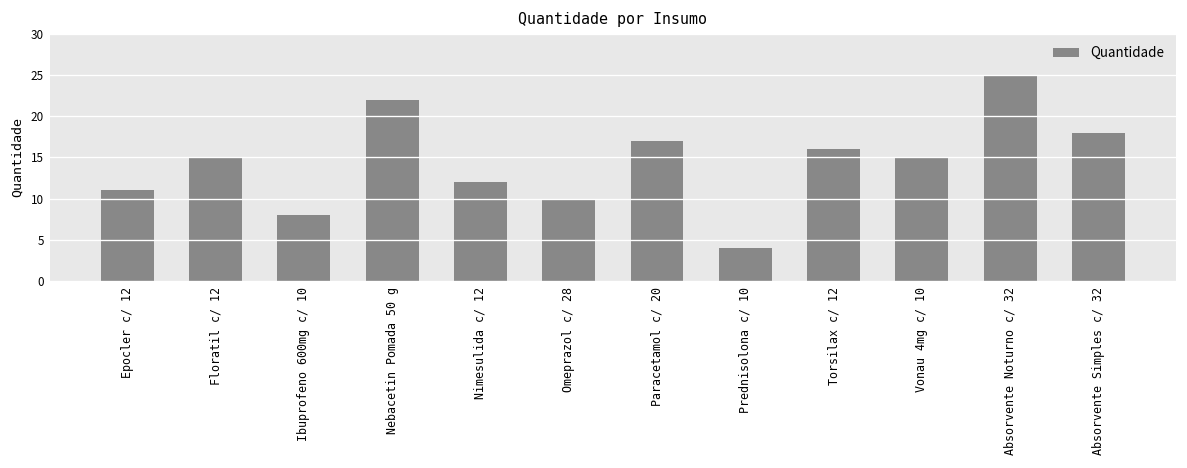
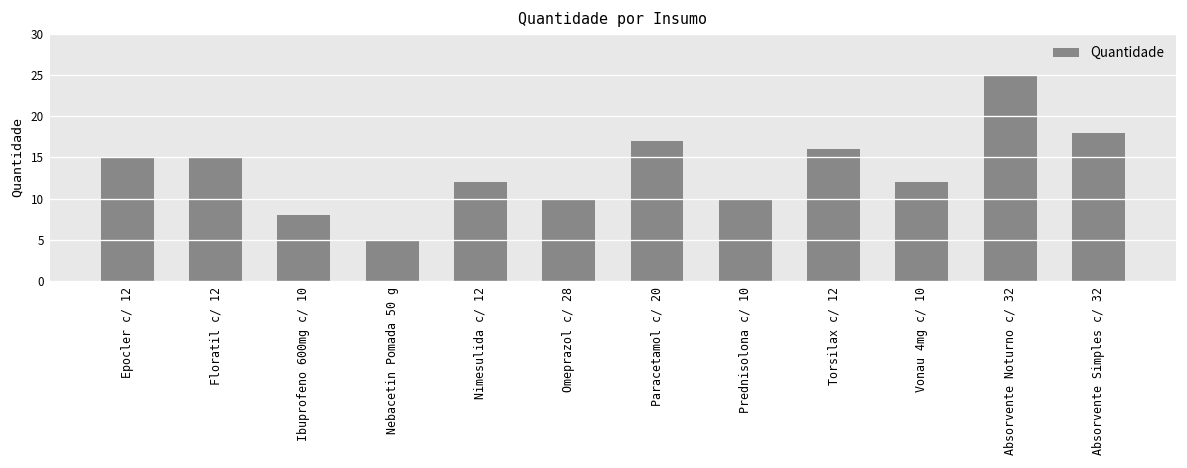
Epocler c/ 12: 11 -> 15
Nebacetin Pomada 50 g: 22 -> 5
Prednisolona c/ 10: 4 -> 10
Vonau 4mg c/ 10: 15 -> 12
